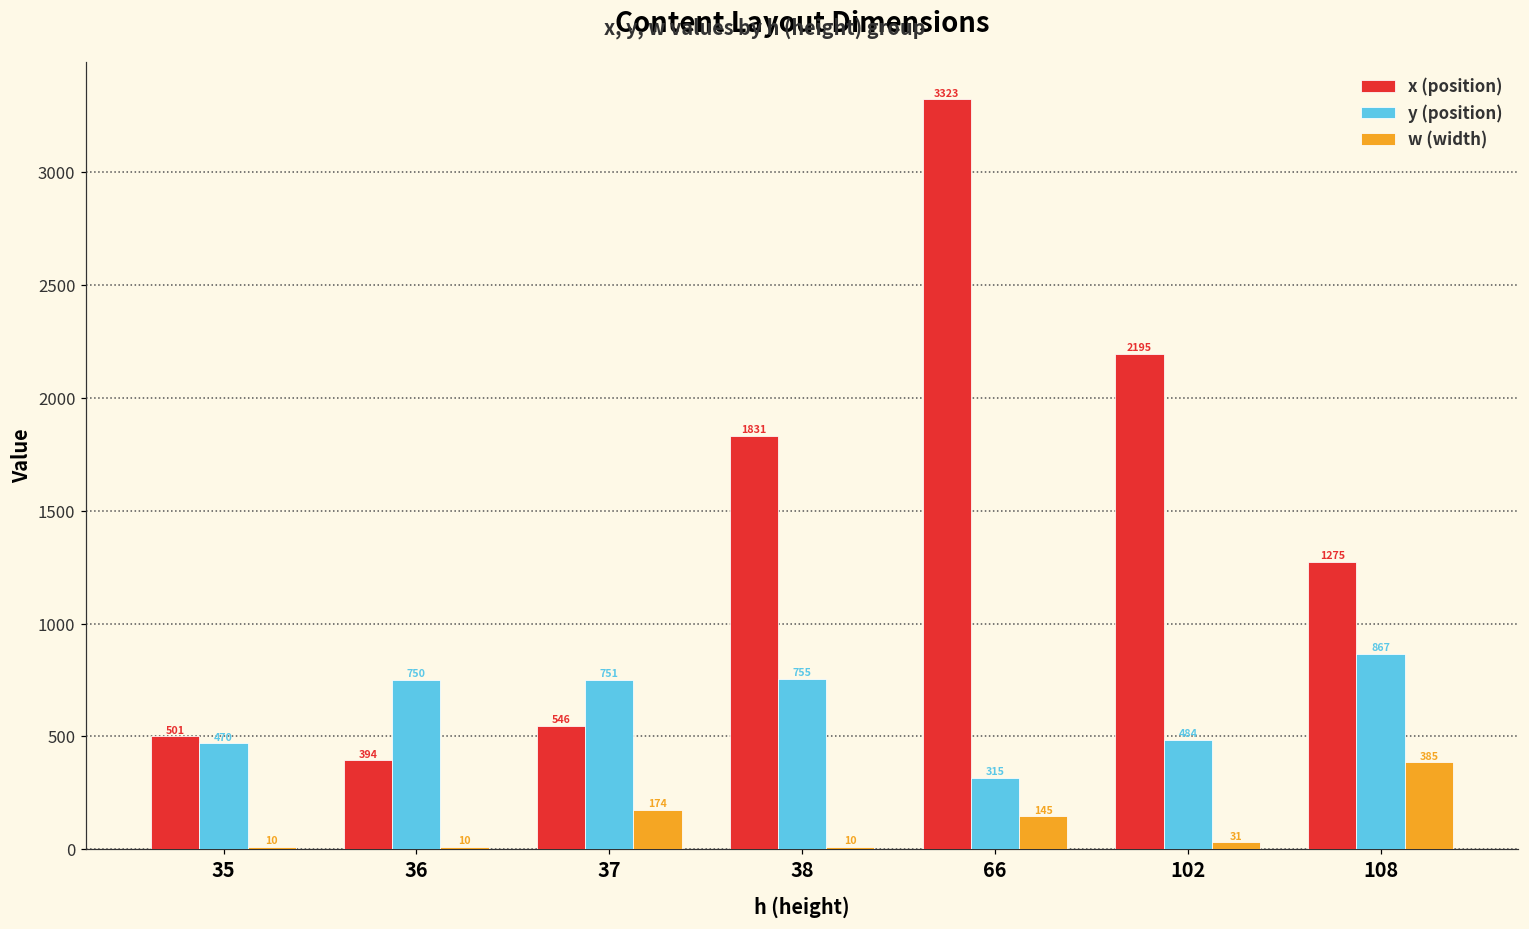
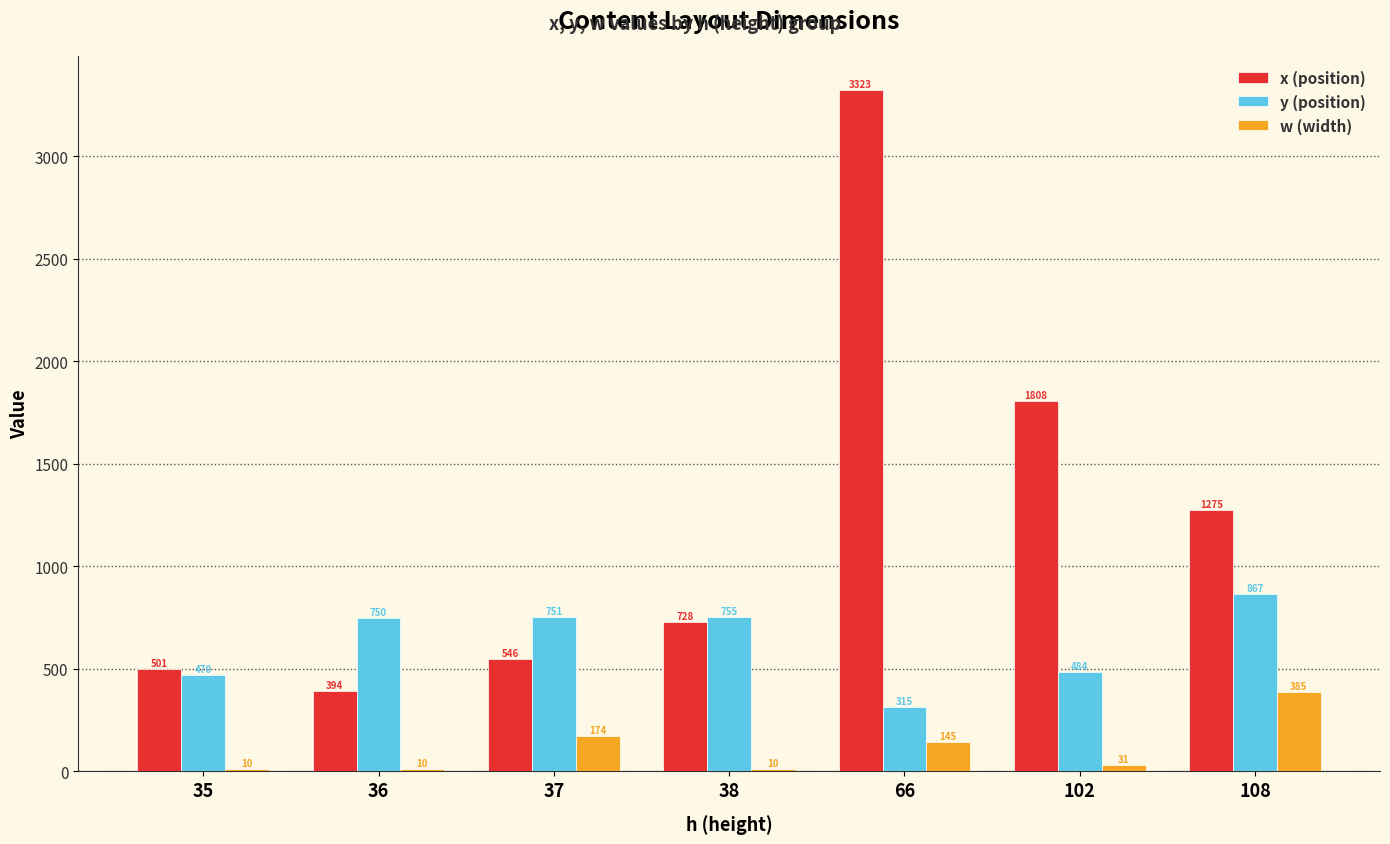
x (position), 38: 1831 -> 728
x (position), 102: 2195 -> 1808
